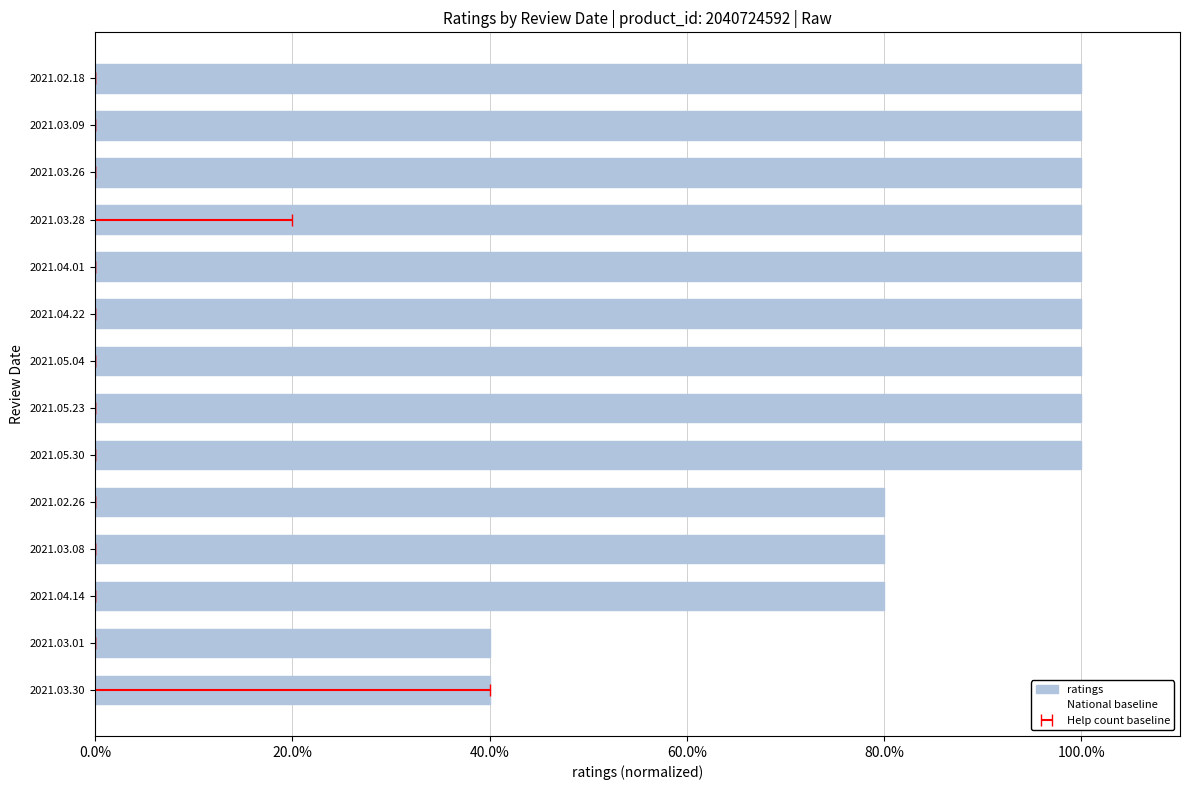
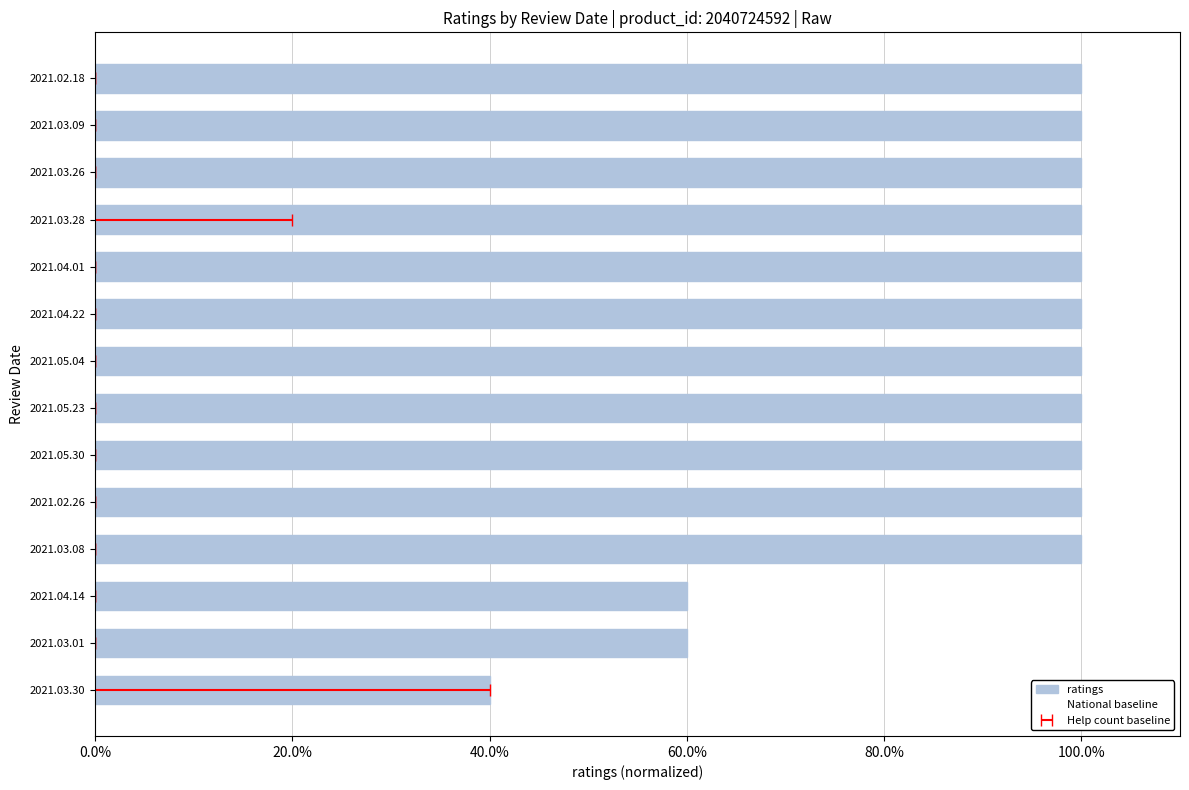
ratings, 2021.02.26: 80% -> 100%
ratings, 2021.03.08: 80% -> 100%
ratings, 2021.04.14: 80% -> 60%
ratings, 2021.03.01: 40% -> 60%
